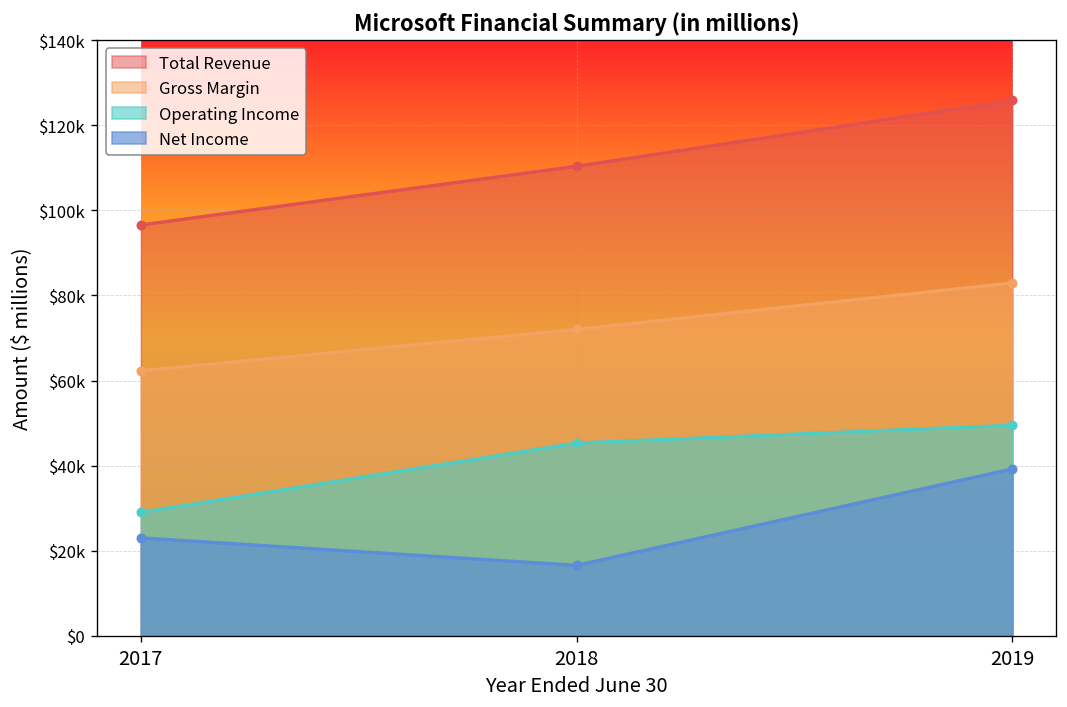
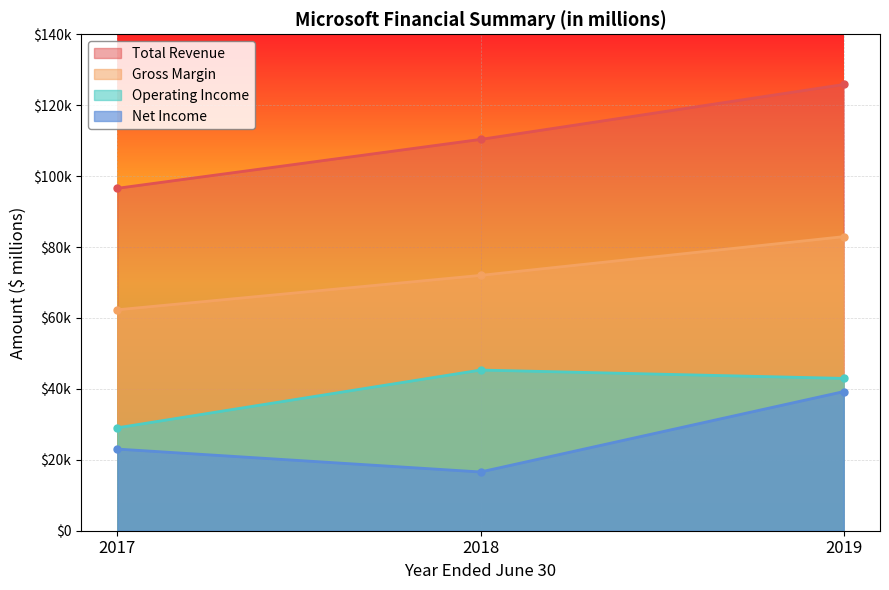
Operating Income, 2019: $49000 -> $43000
